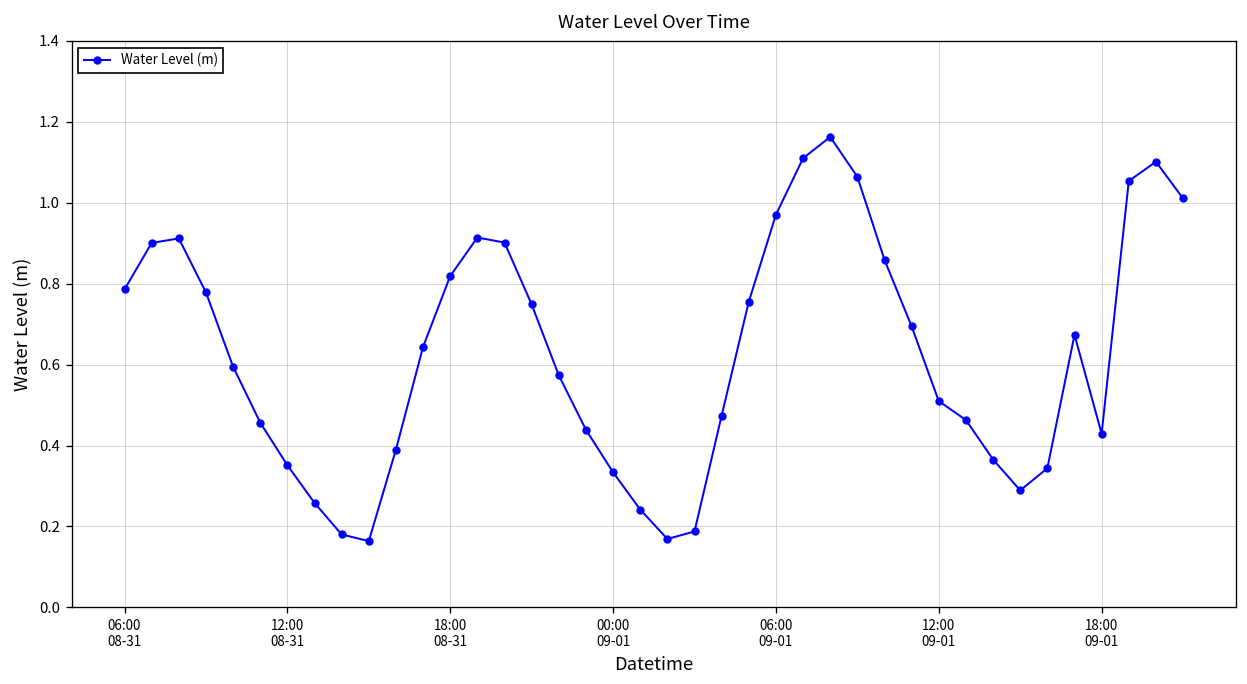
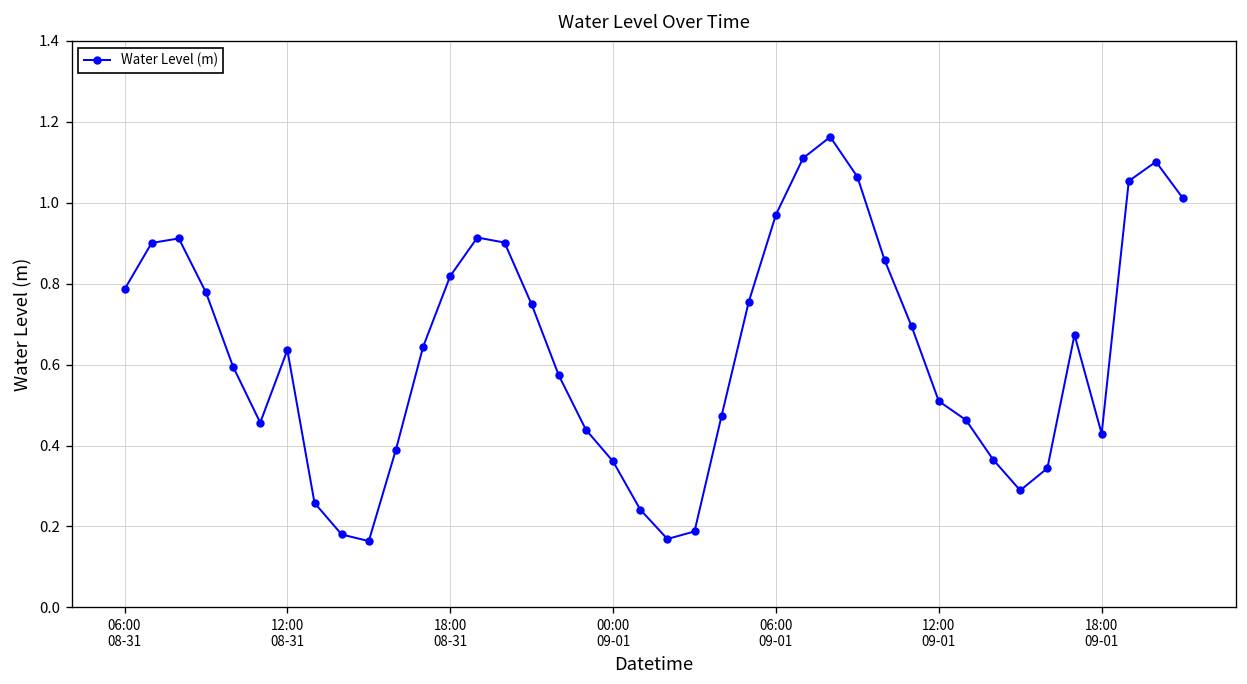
12:00 08-31: 0.35 -> 0.64
00:00 09-01: 0.33 -> 0.36
